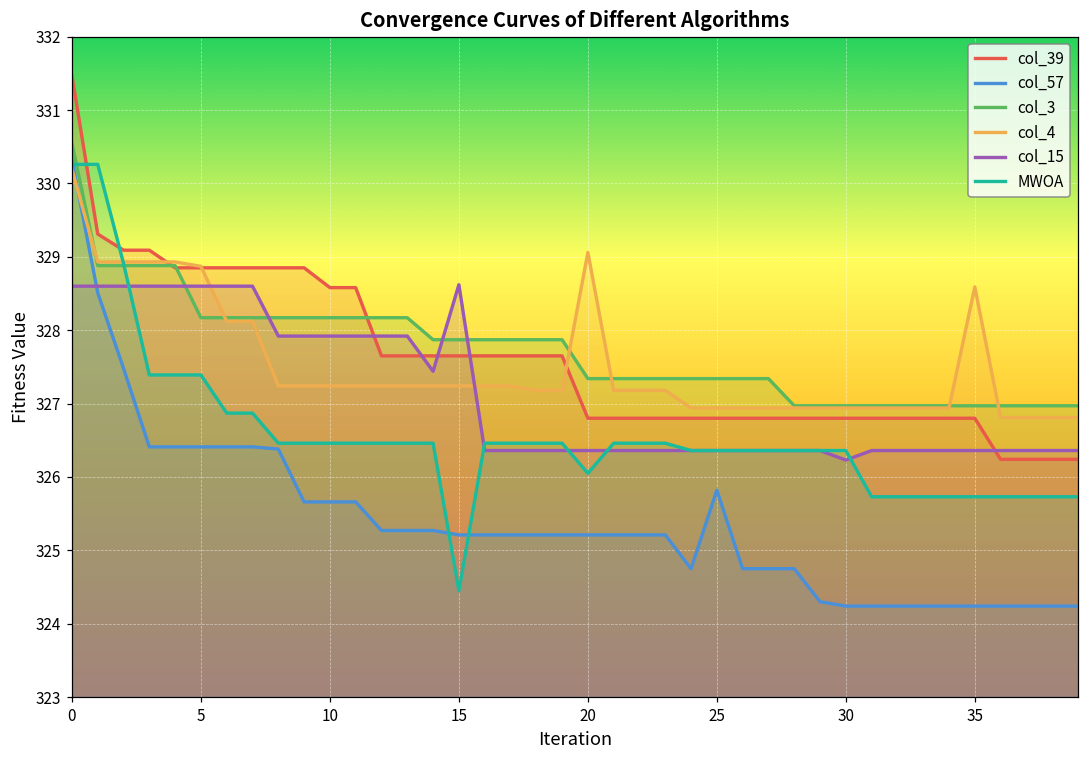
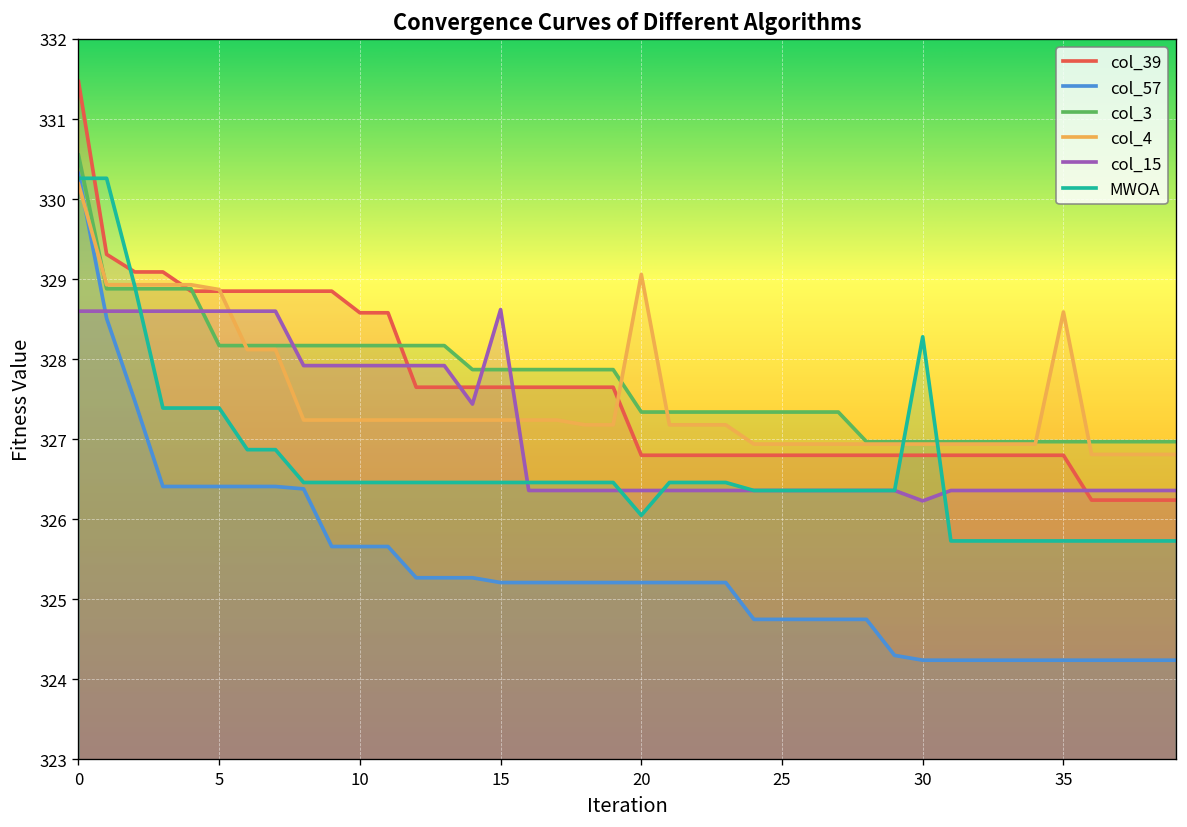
MWOA, 15: 324.5 -> 326.5
col_57, 25: 325.8 -> 324.8
MWOA, 30: 326.4 -> 328.3
